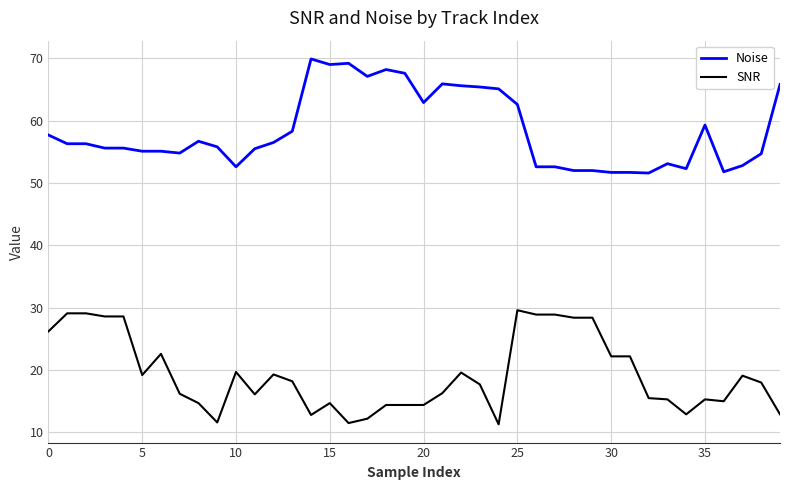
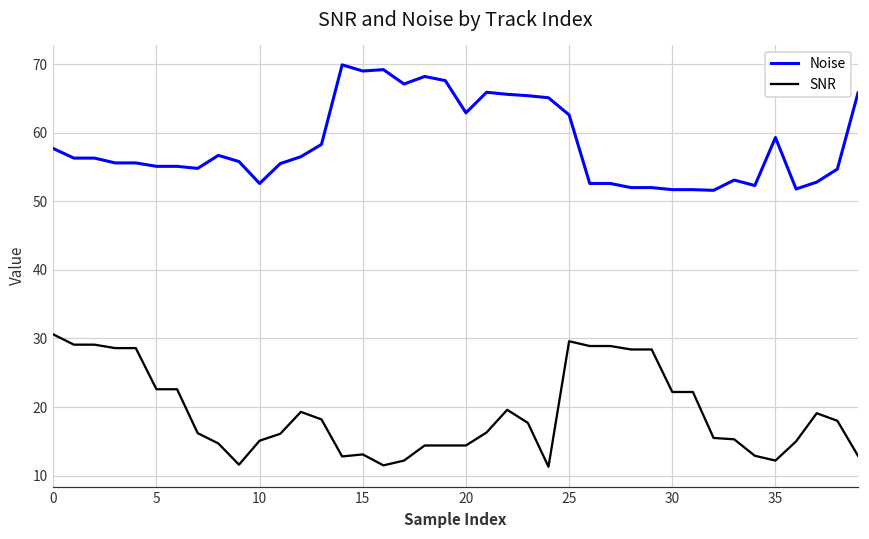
SNR, 0: 26 -> 31
SNR, 5: 19 -> 23
SNR, 10: 20 -> 15
SNR, 15: 15 -> 13
SNR, 35: 15 -> 12
